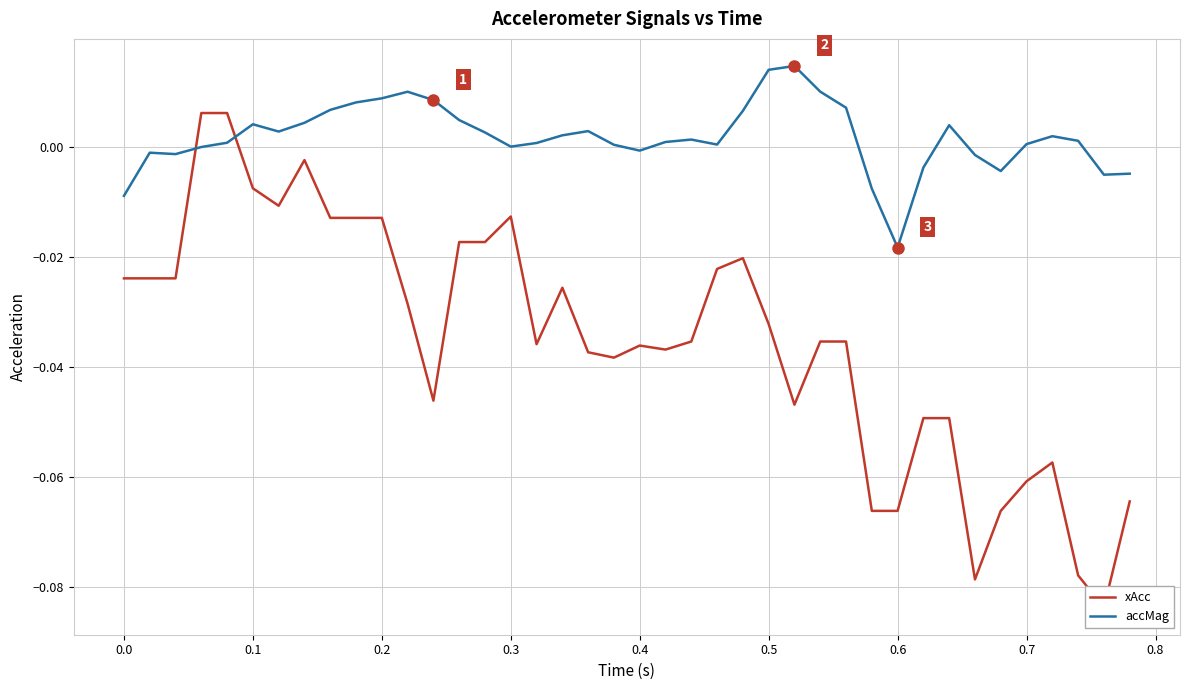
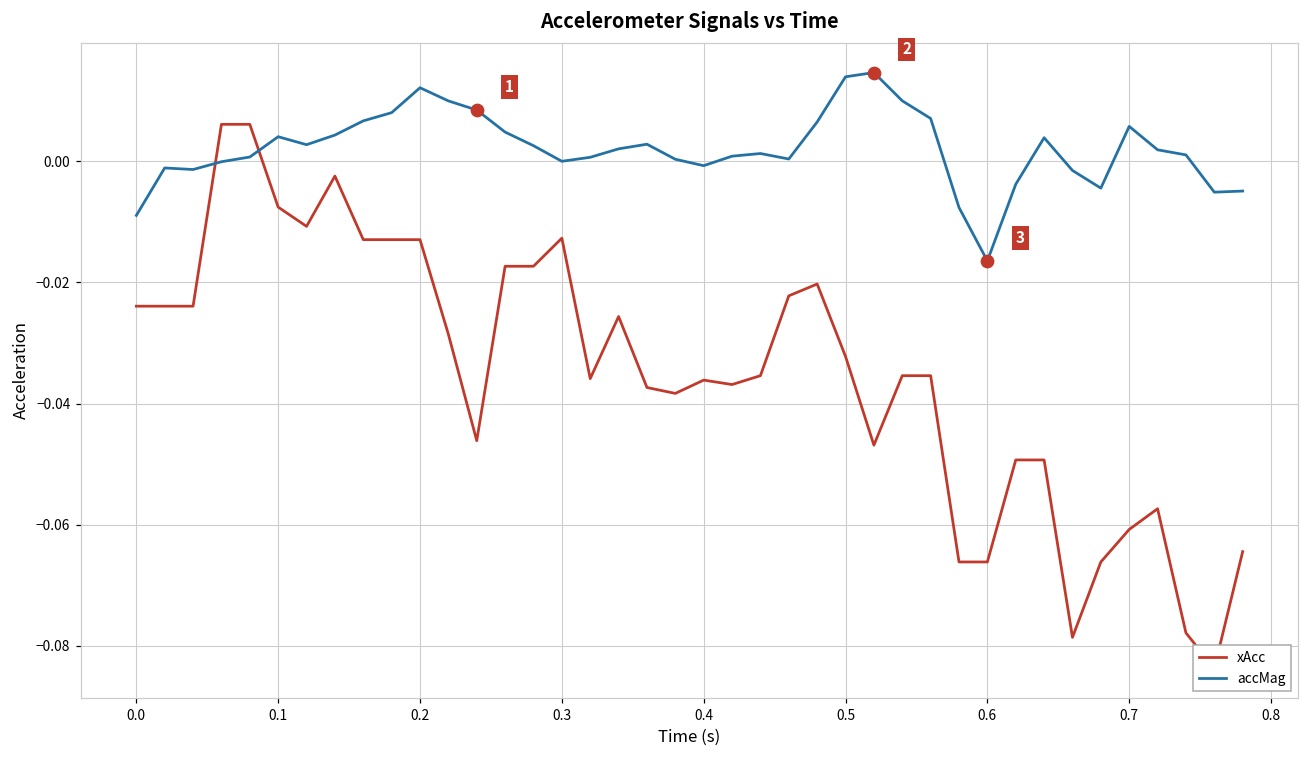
accMag, 0.2: 0.009 -> 0.012
accMag, 0.6: -0.018 -> -0.016
accMag, 0.7: 0.000 -> 0.006
